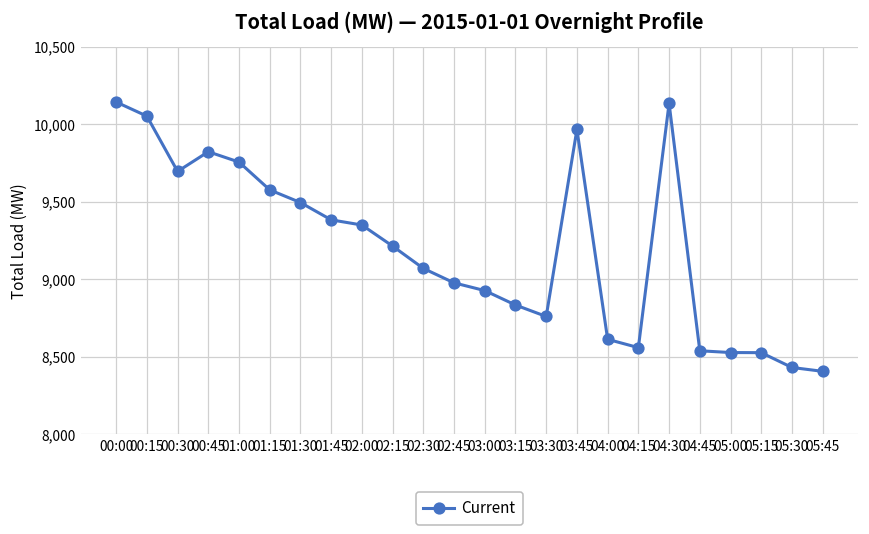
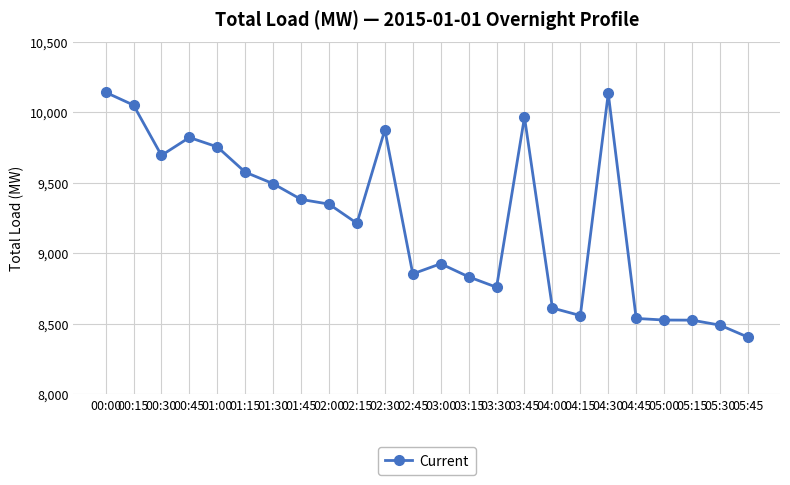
02:30: 9,070 -> 9,880
02:45: 8,980 -> 8,850
05:30: 8,430 -> 8,490
